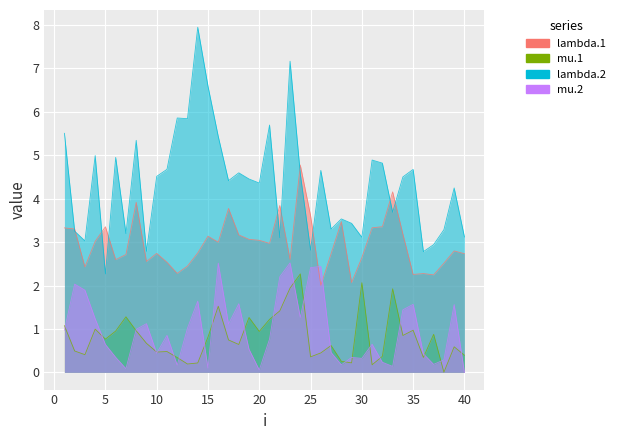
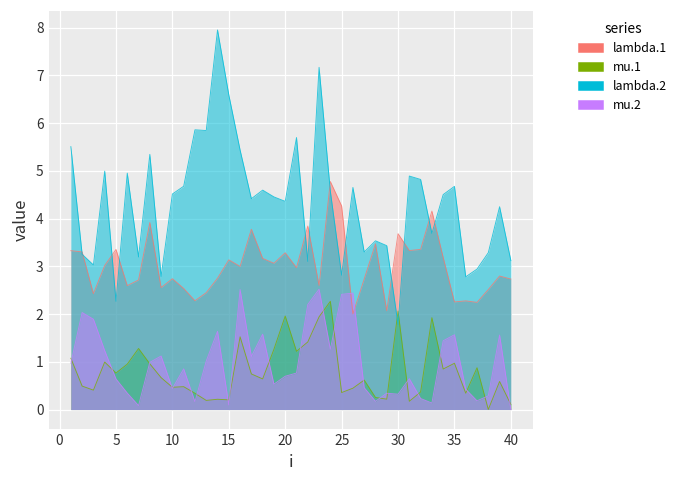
mu.1, 15: 0.8 -> 0.2
lambda.1, 20: 3.0 -> 3.3
mu.1, 20: 0.9 -> 2.0
mu.2, 20: 0.1 -> 0.7
lambda.1, 25: 3.6 -> 4.3
lambda.1, 30: 2.6 -> 3.7
lambda.2, 30: 3.1 -> 1.8
mu.1, 40: 0.4 -> 0.1
